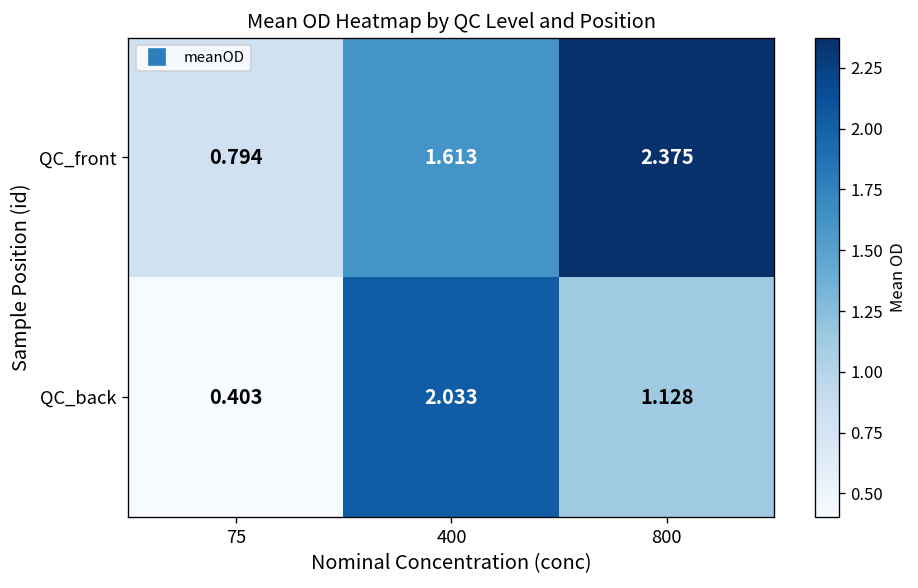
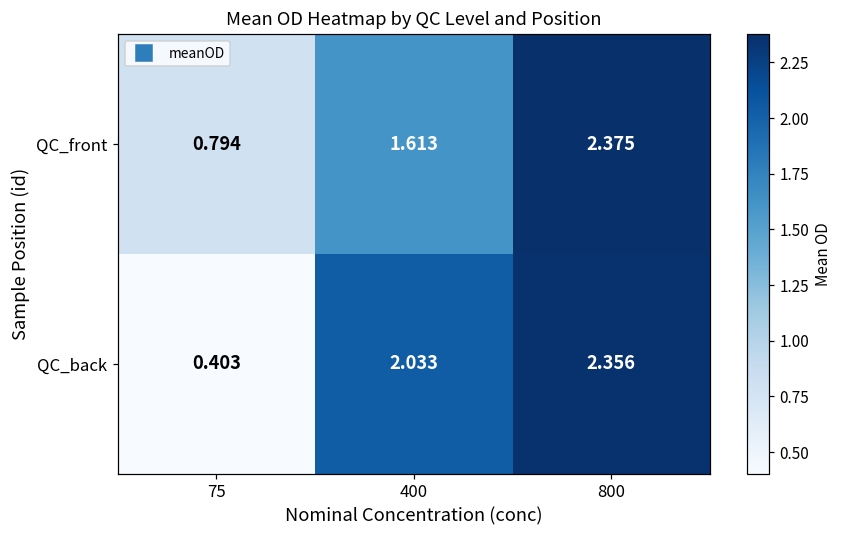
QC_back, 800: 1.128 -> 2.356
